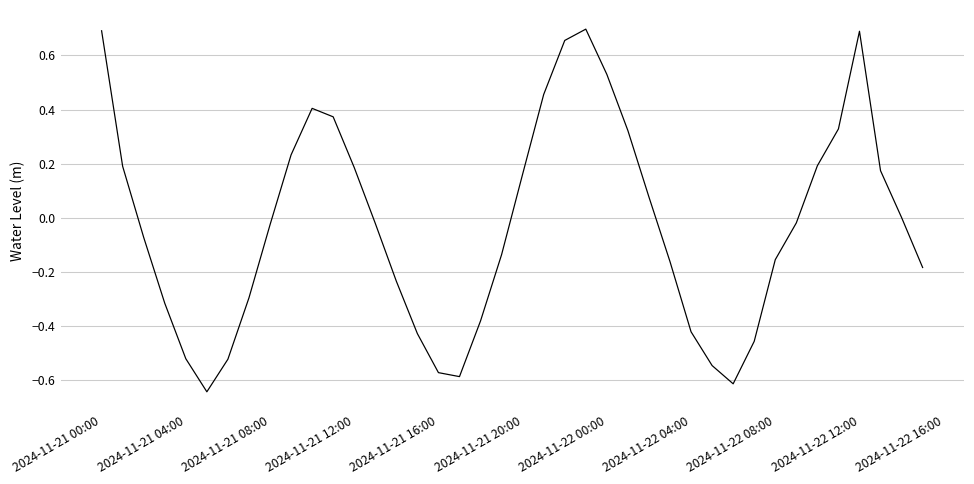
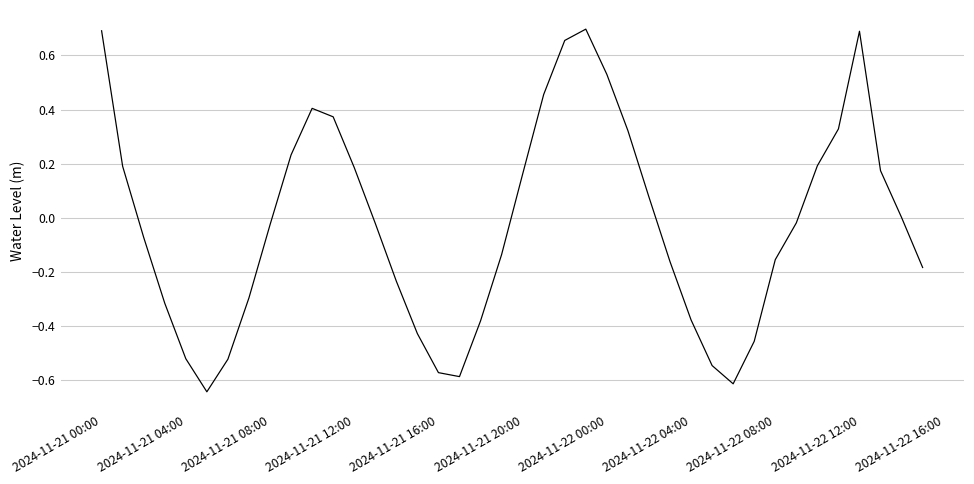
2024-11-22 04:00: -0.42 -> -0.38
